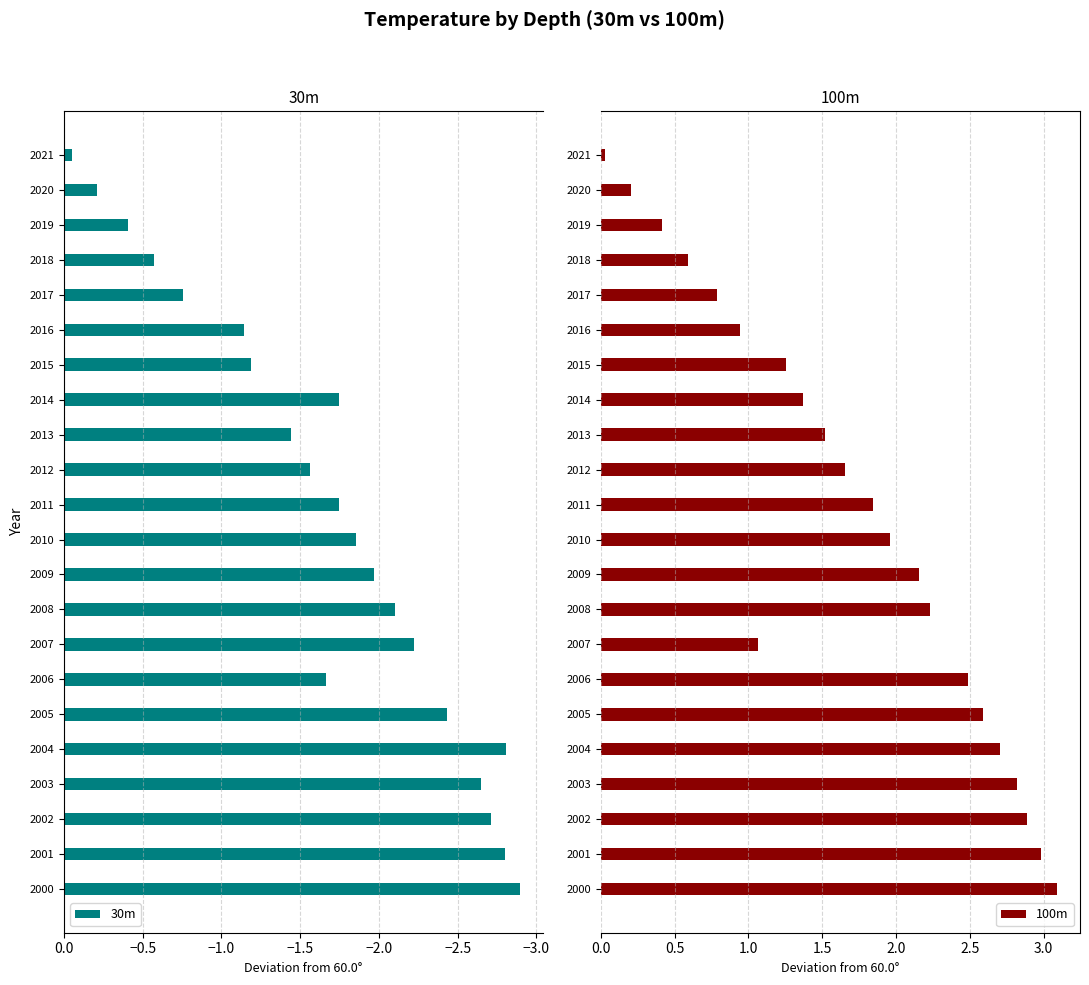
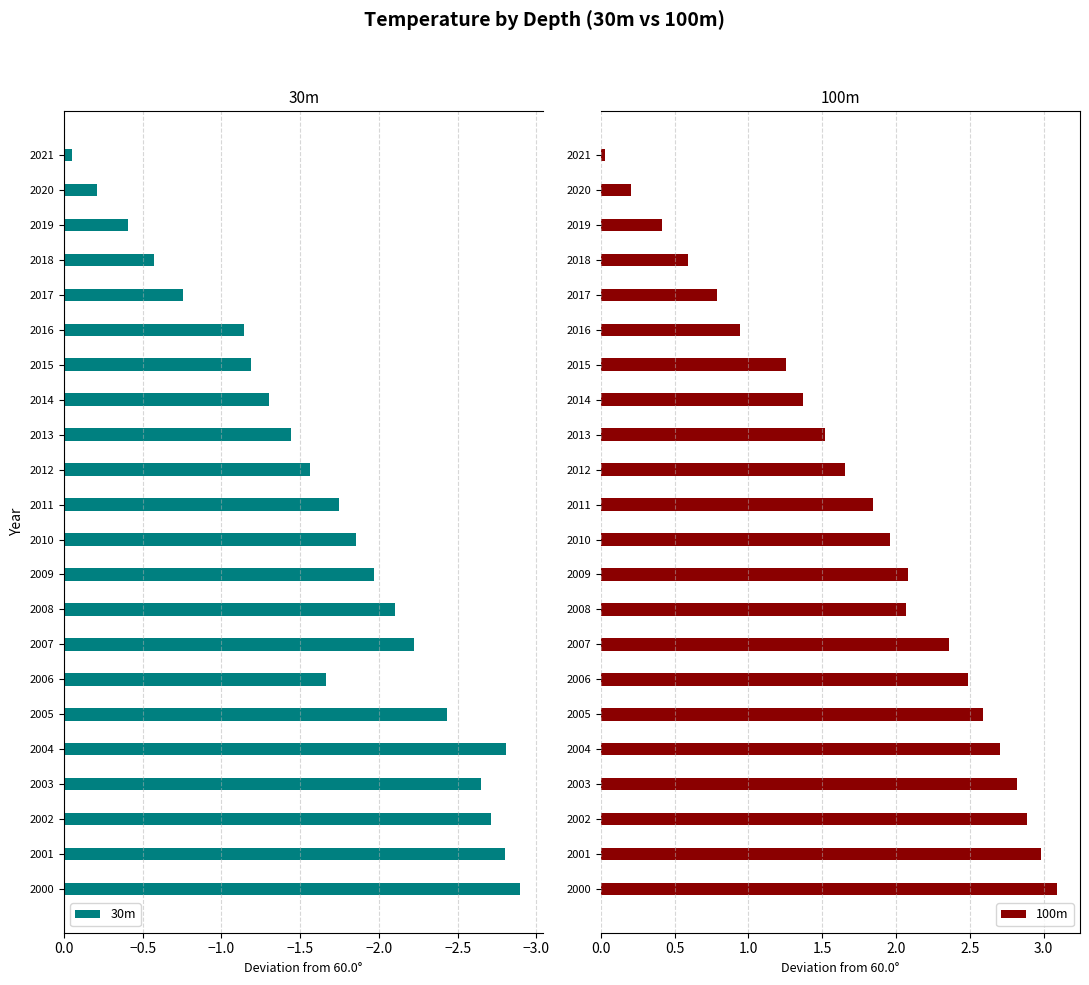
30m, 2014: -1.75 -> -1.30
100m, 2009: 2.15 -> 2.08
100m, 2008: 2.23 -> 2.07
100m, 2007: 1.06 -> 2.36
